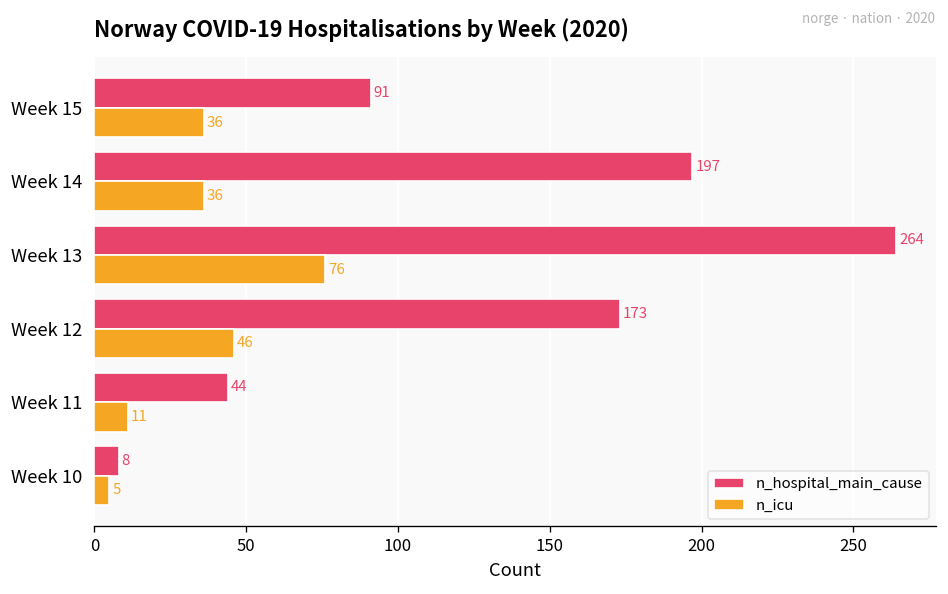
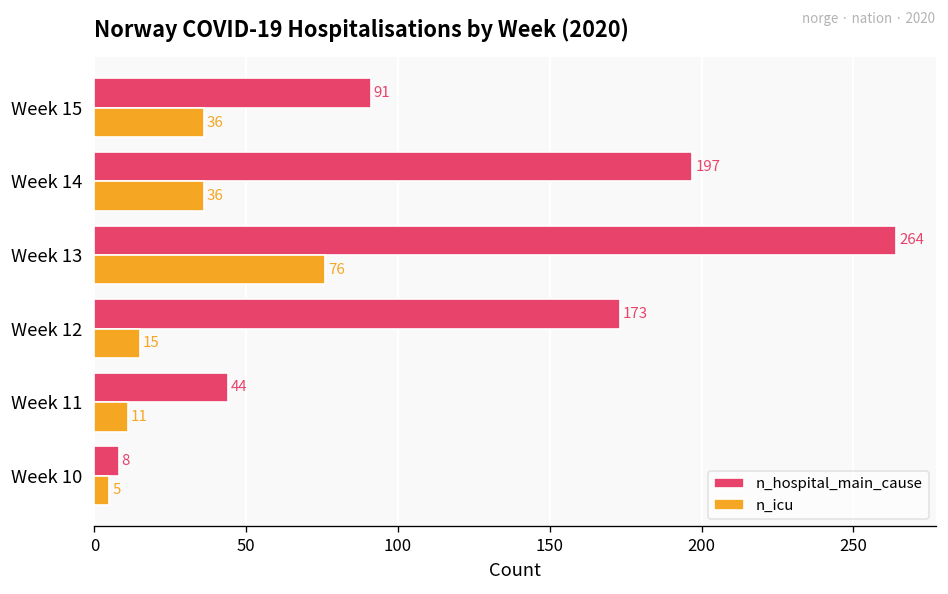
n_icu, Week 12: 46 -> 15
